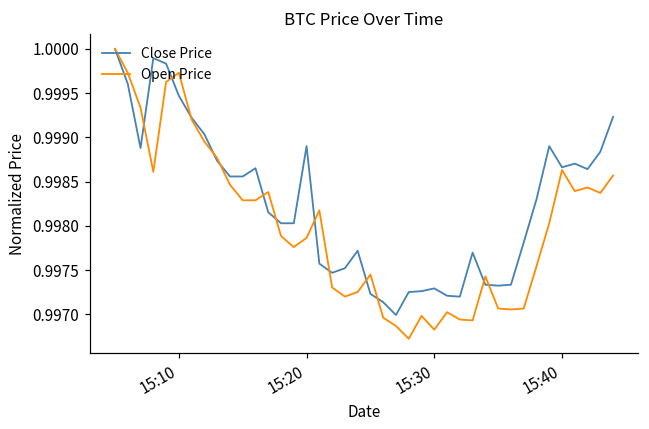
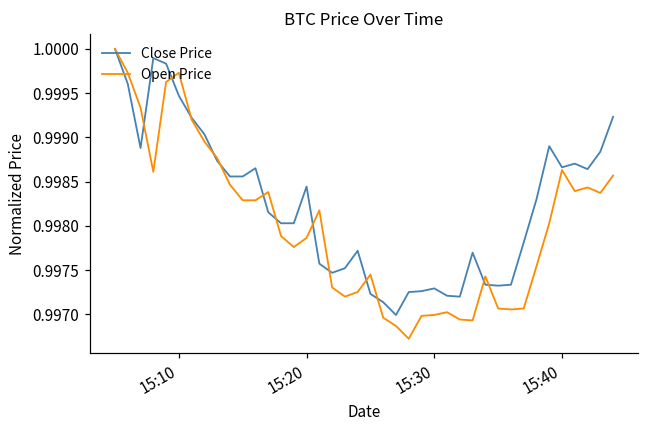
Close Price, 15:20: 0.9989 -> 0.9984
Open Price, 15:30: 0.9968 -> 0.9970
